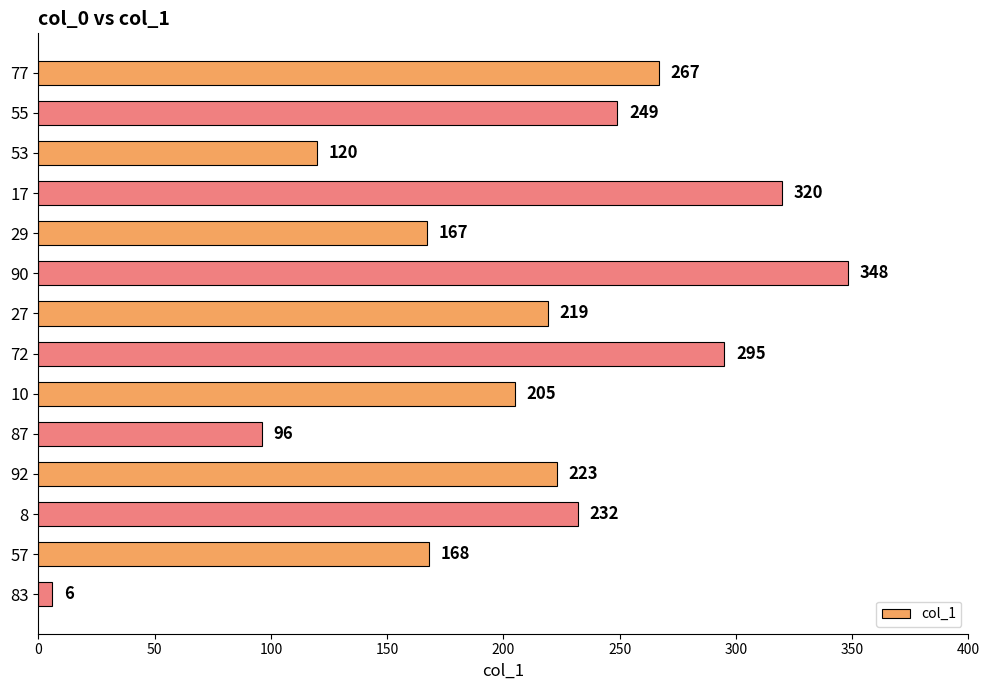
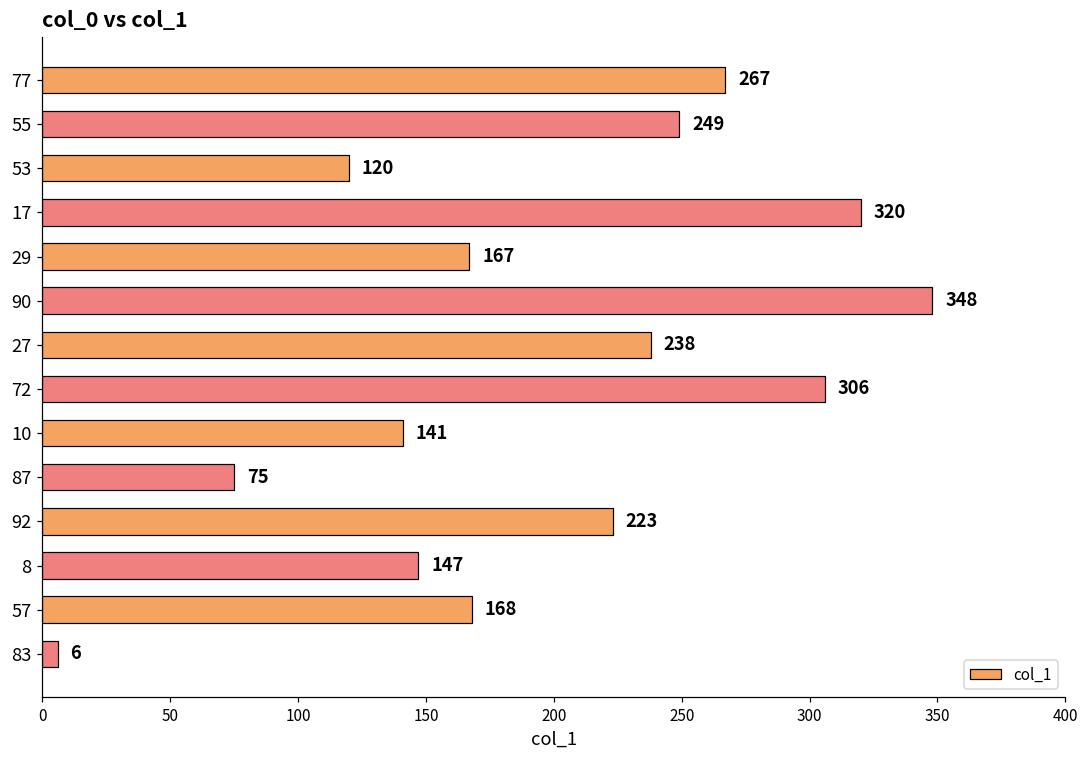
27: 219 -> 238
72: 295 -> 306
10: 205 -> 141
87: 96 -> 75
8: 232 -> 147
